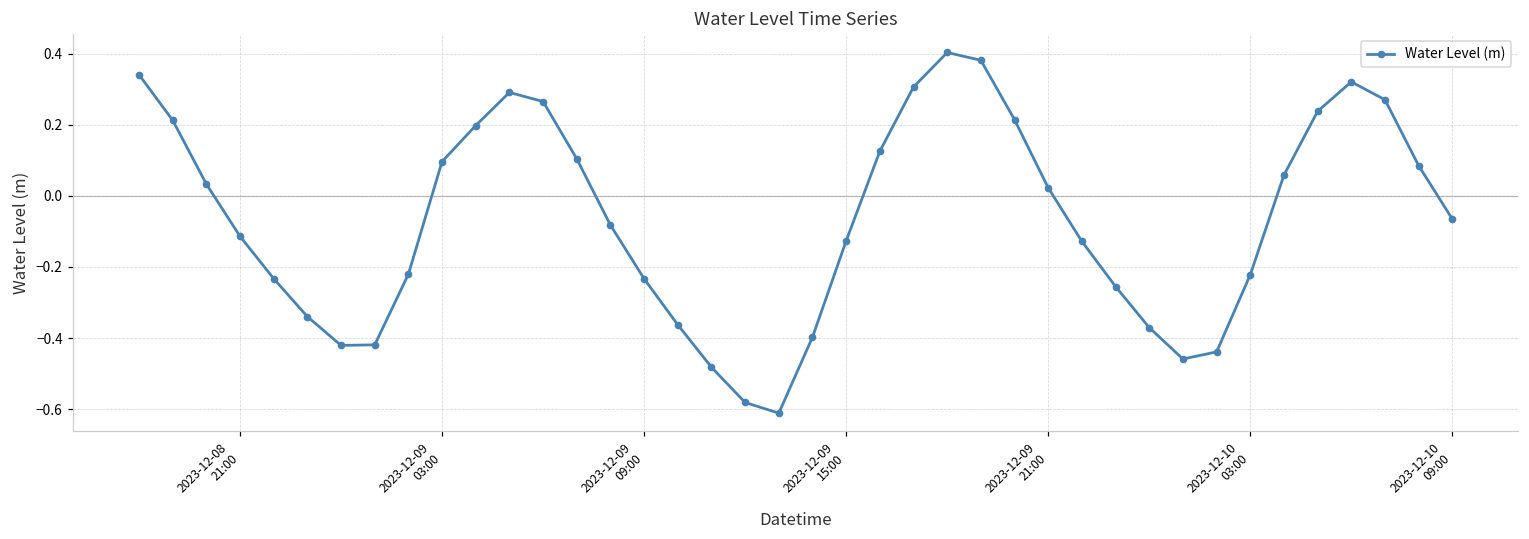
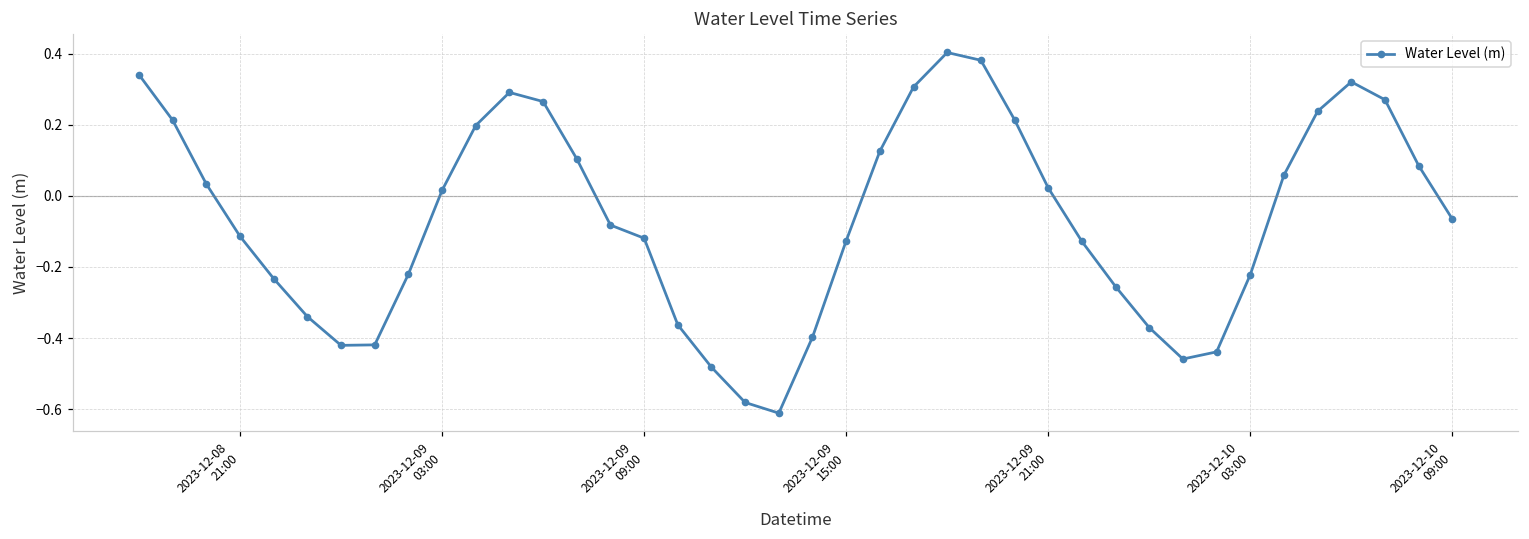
2023-12-09 03:00: 0.10 -> 0.02
2023-12-09 09:00: -0.23 -> -0.12
